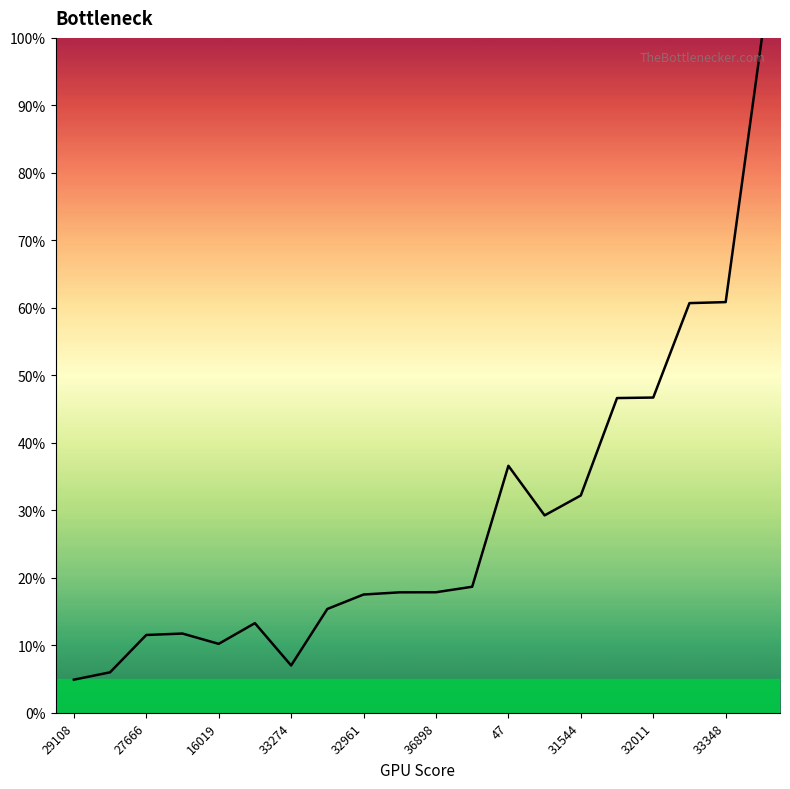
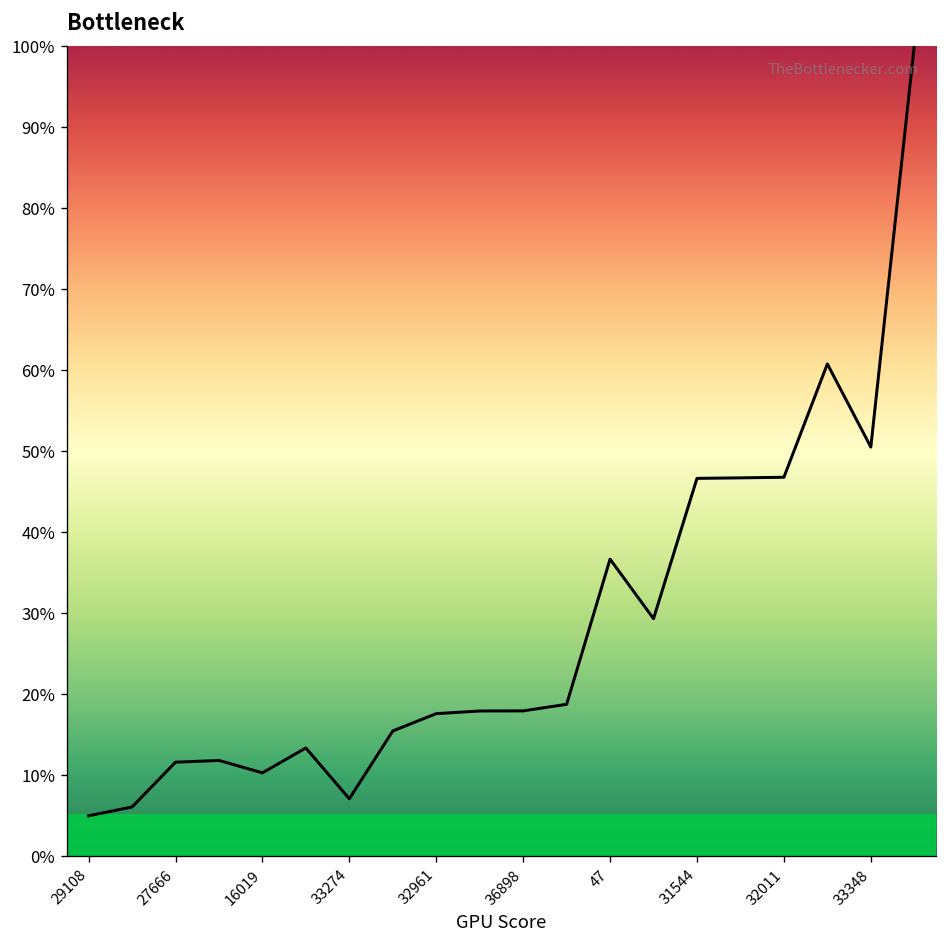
31544: 32% -> 47%
33348: 61% -> 50%
